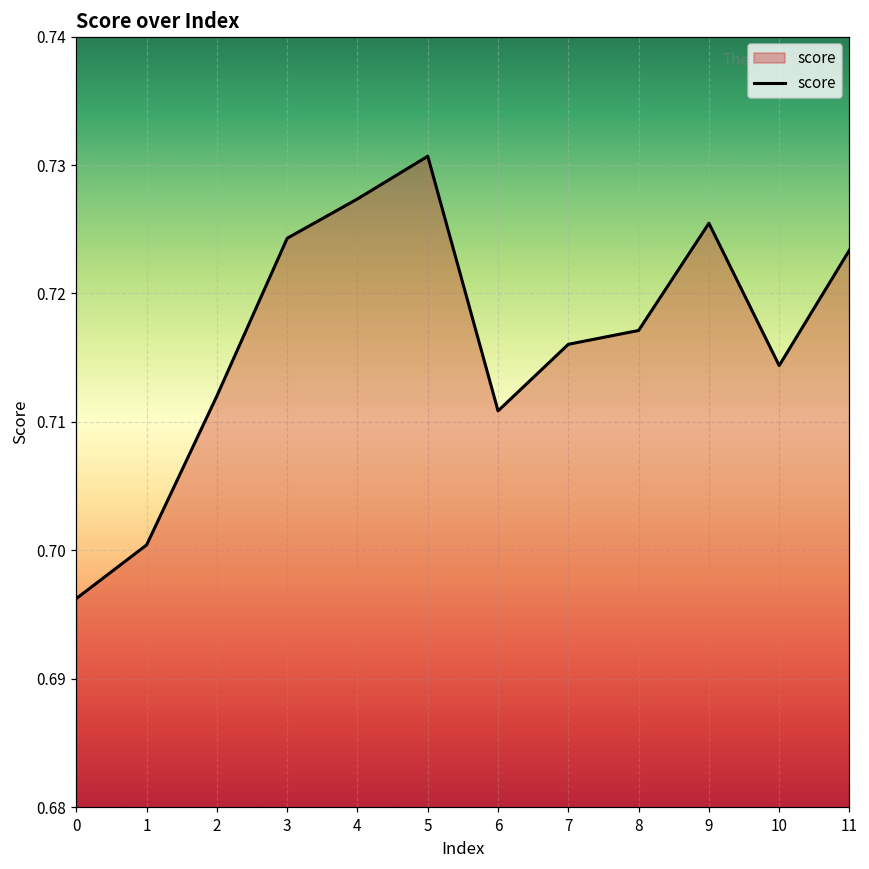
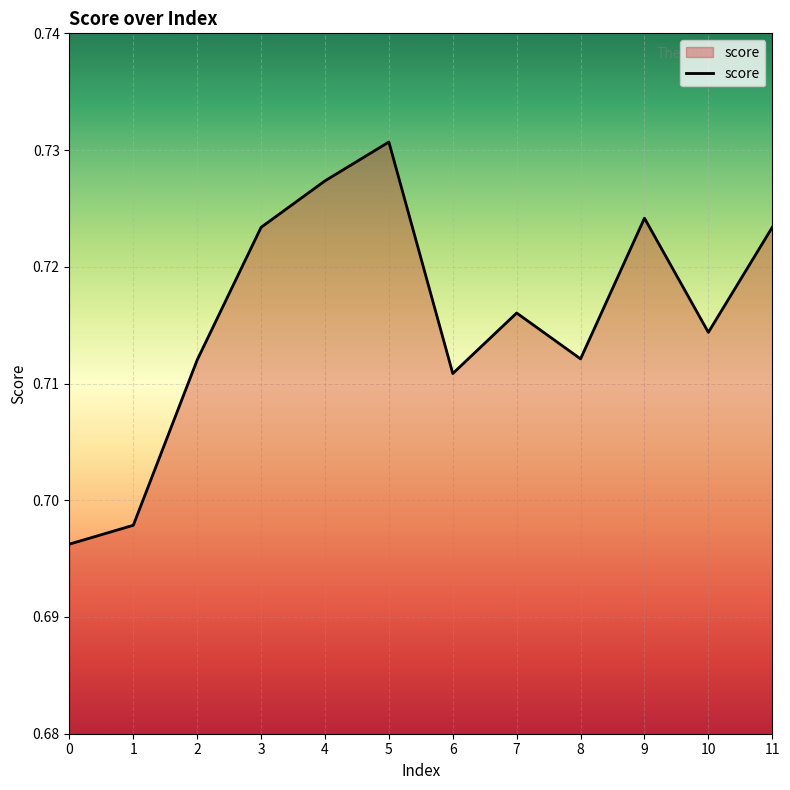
1: 0.7004 -> 0.6979
3: 0.7243 -> 0.7234
8: 0.7171 -> 0.7121
9: 0.7255 -> 0.7242
